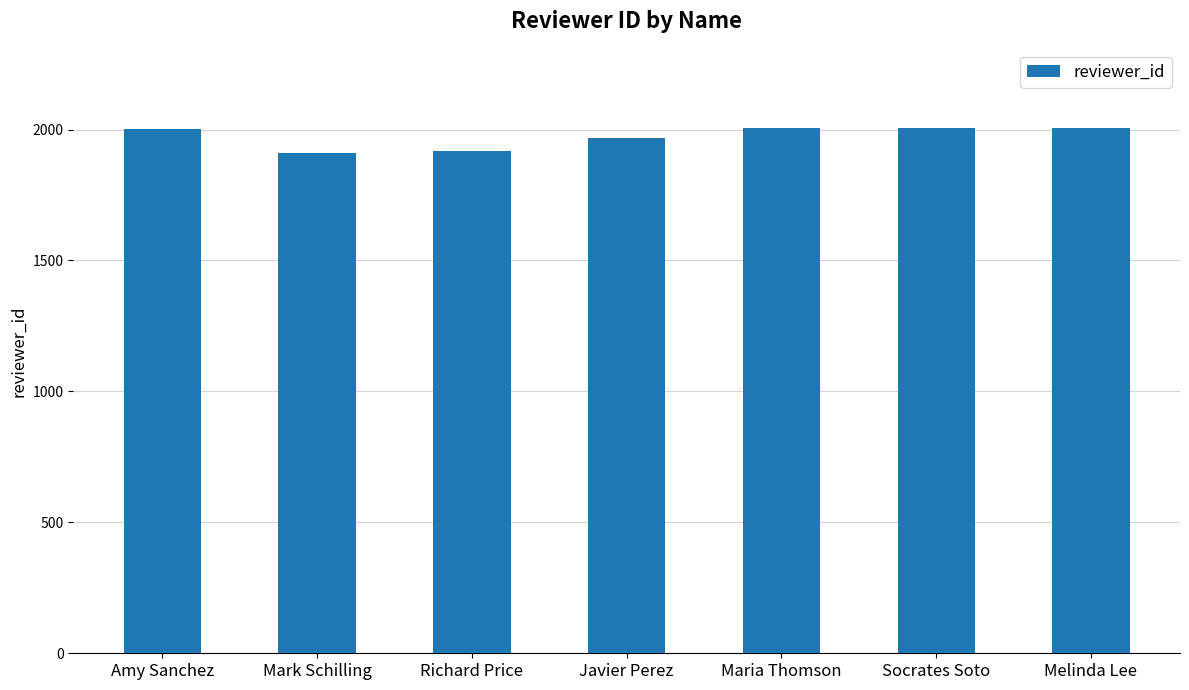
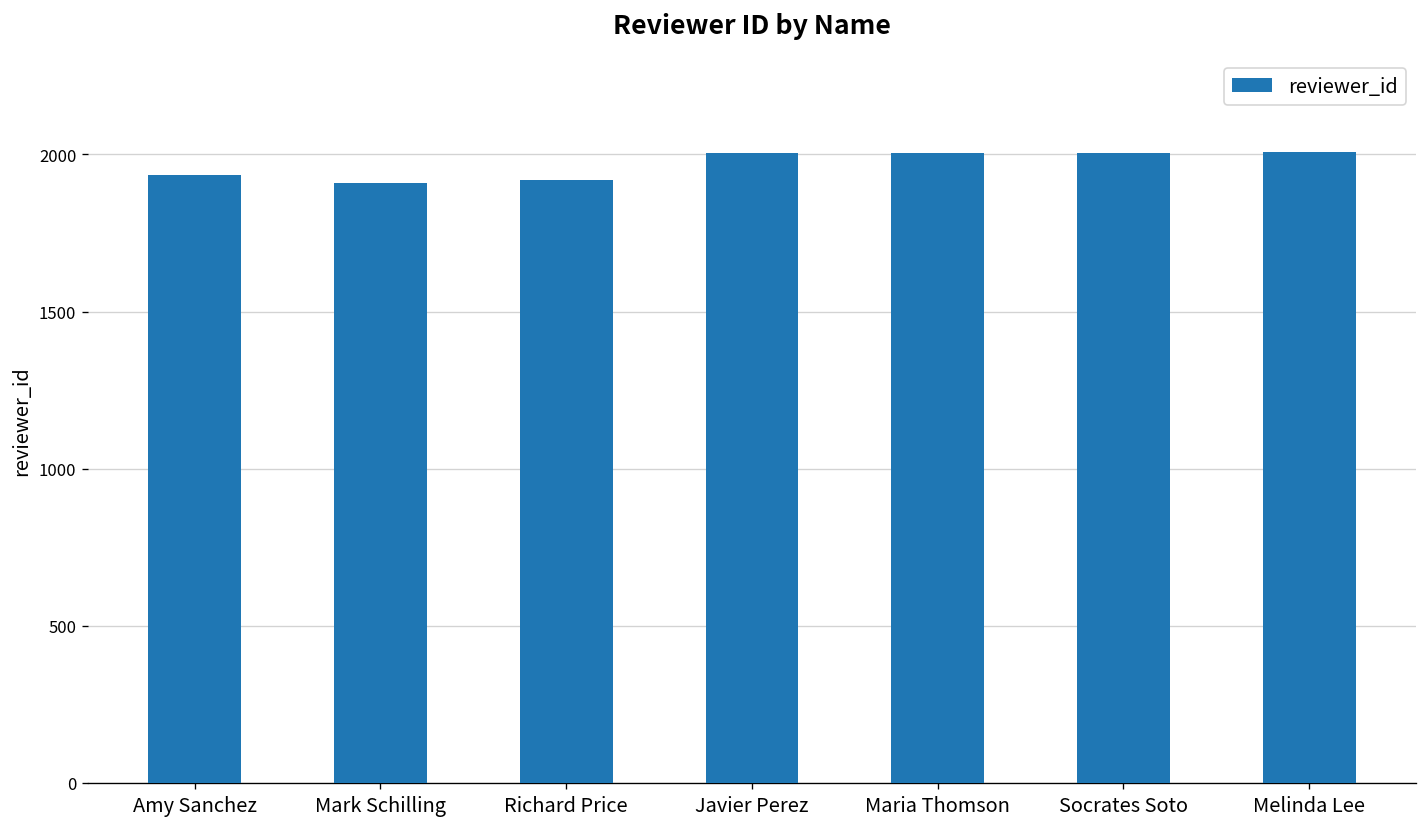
Amy Sanchez: 2000 -> 1940
Javier Perez: 1970 -> 2000
